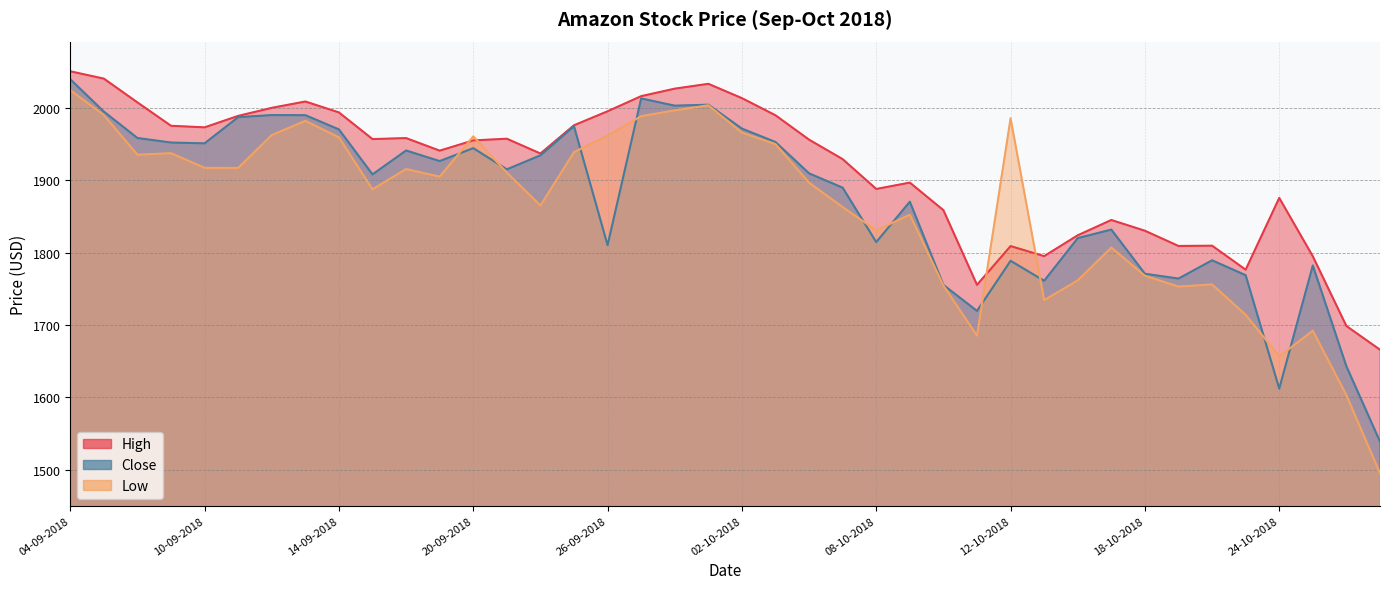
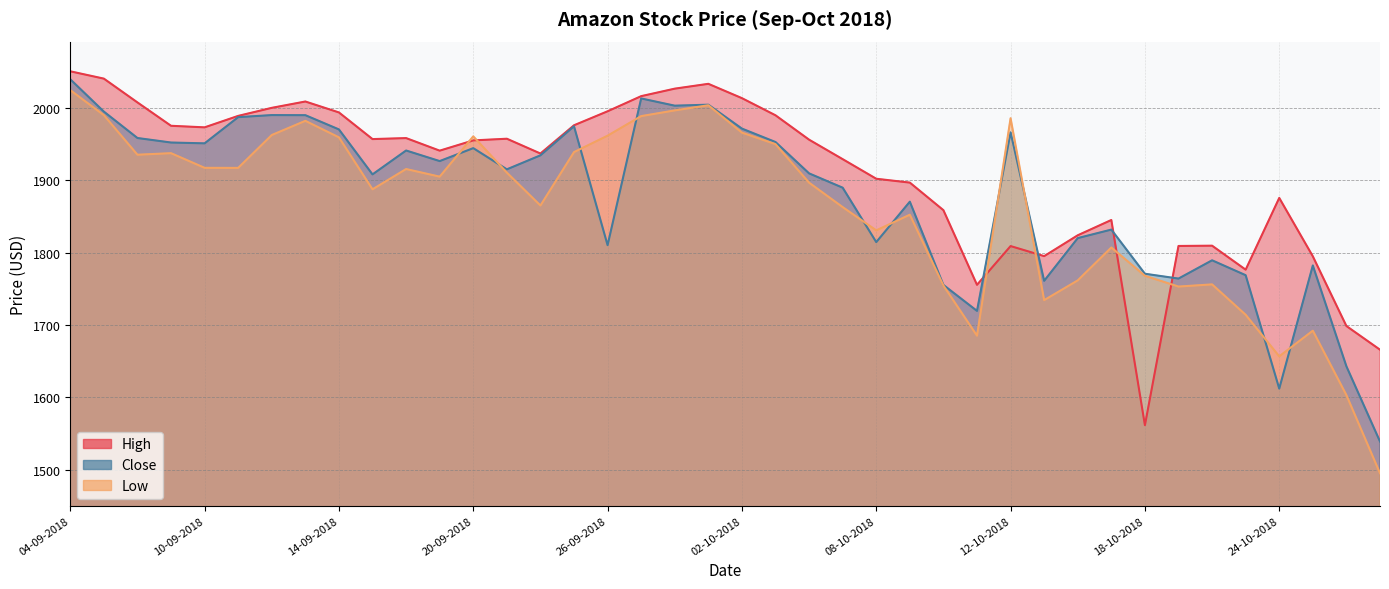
High, 08-10-2018: 1890 -> 1900
Close, 12-10-2018: 1790 -> 1970
High, 18-10-2018: 1830 -> 1560
